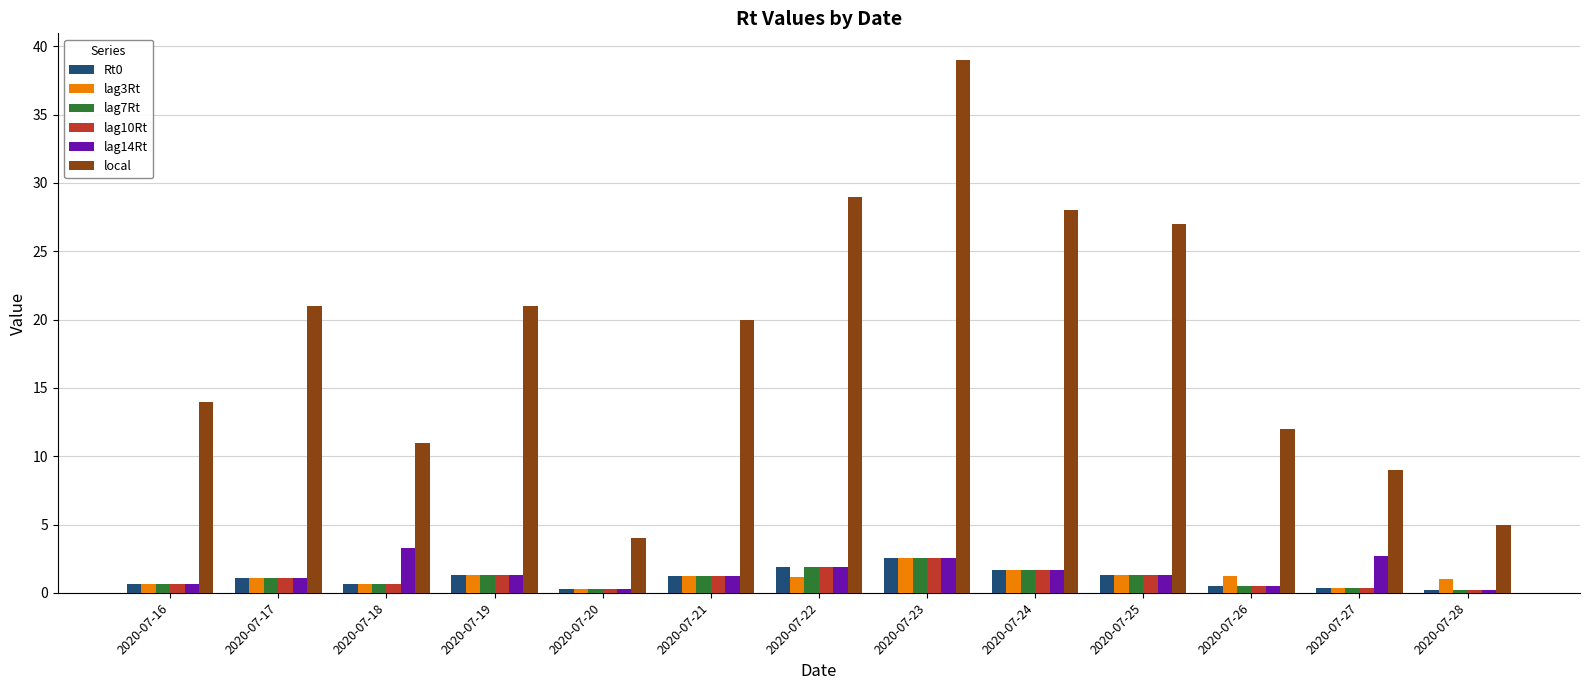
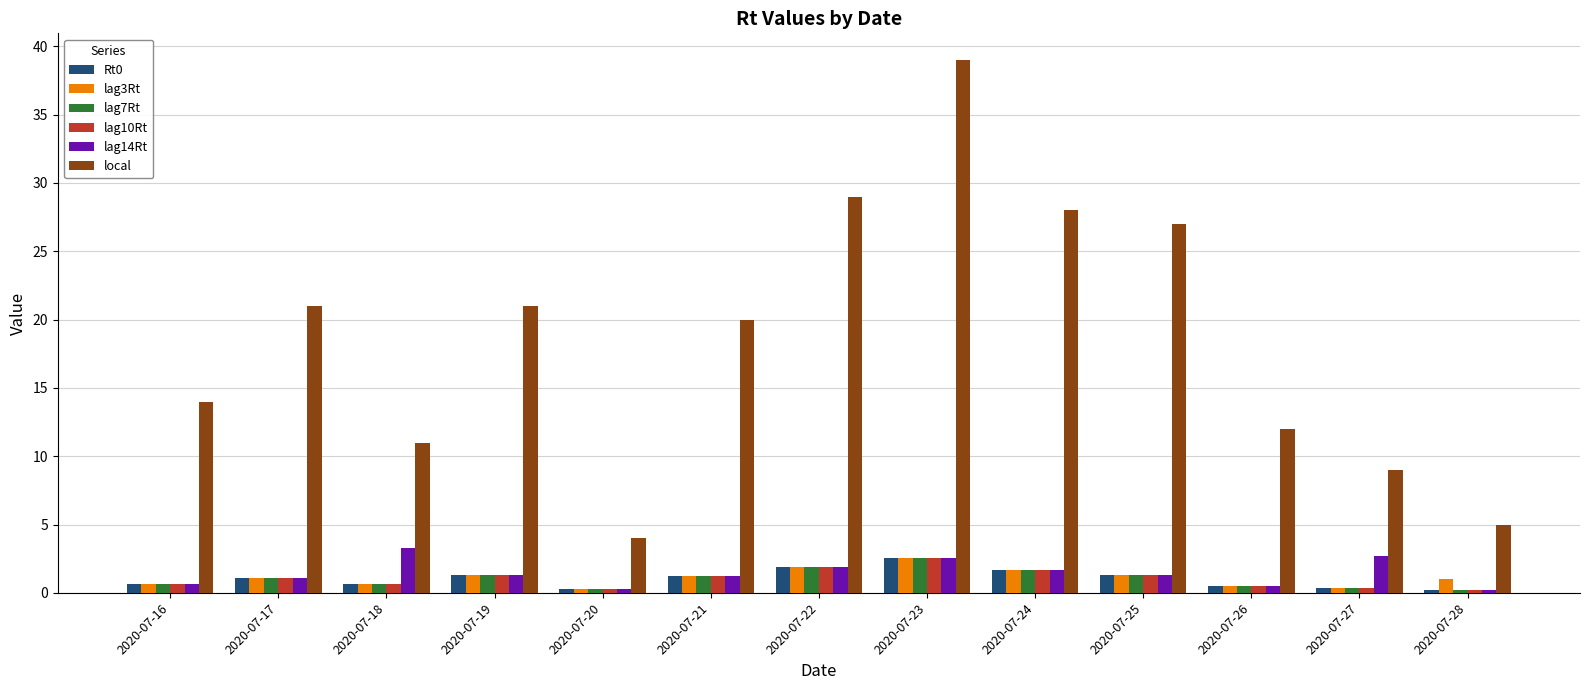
lag3Rt, 2020-07-22: 1.2 -> 1.9
lag3Rt, 2020-07-26: 1.2 -> 0.5
